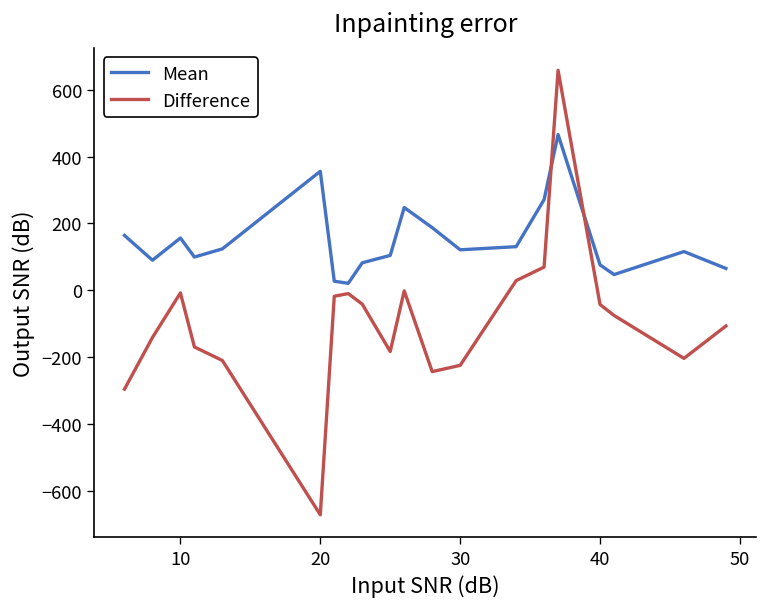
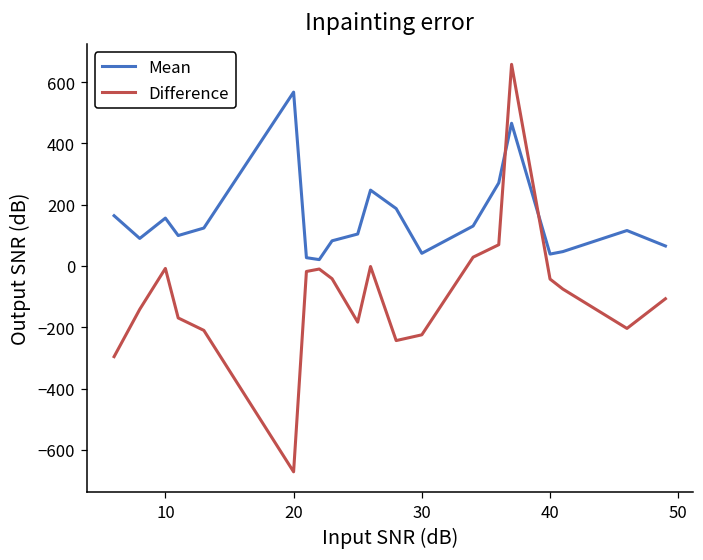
Mean, 20: 360 -> 570
Mean, 30: 120 -> 40
Mean, 40: 80 -> 40
